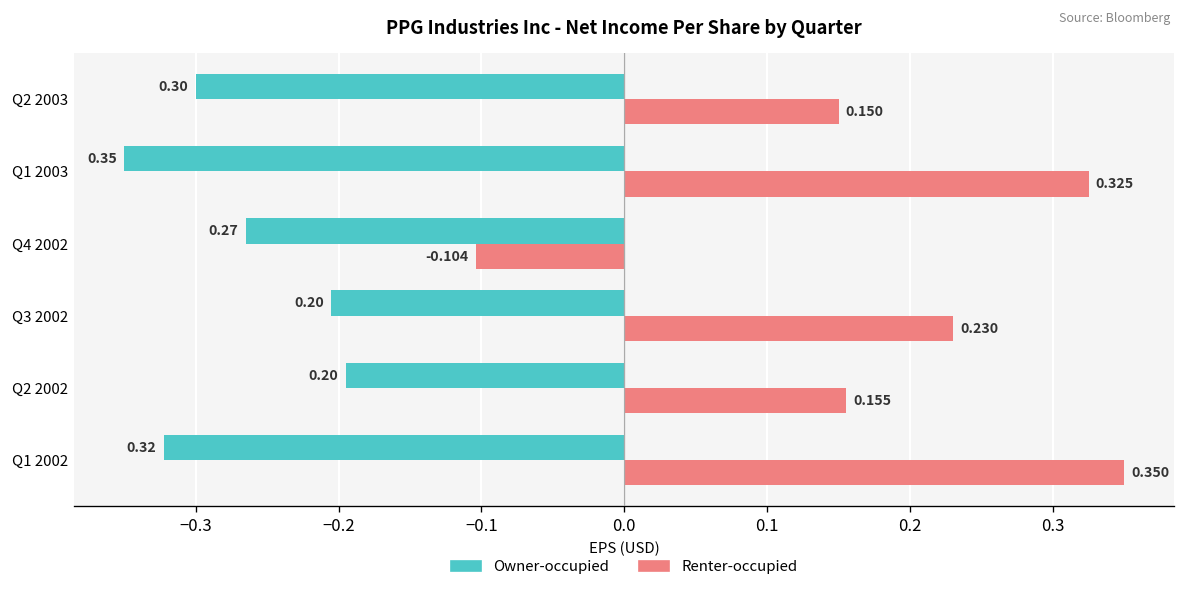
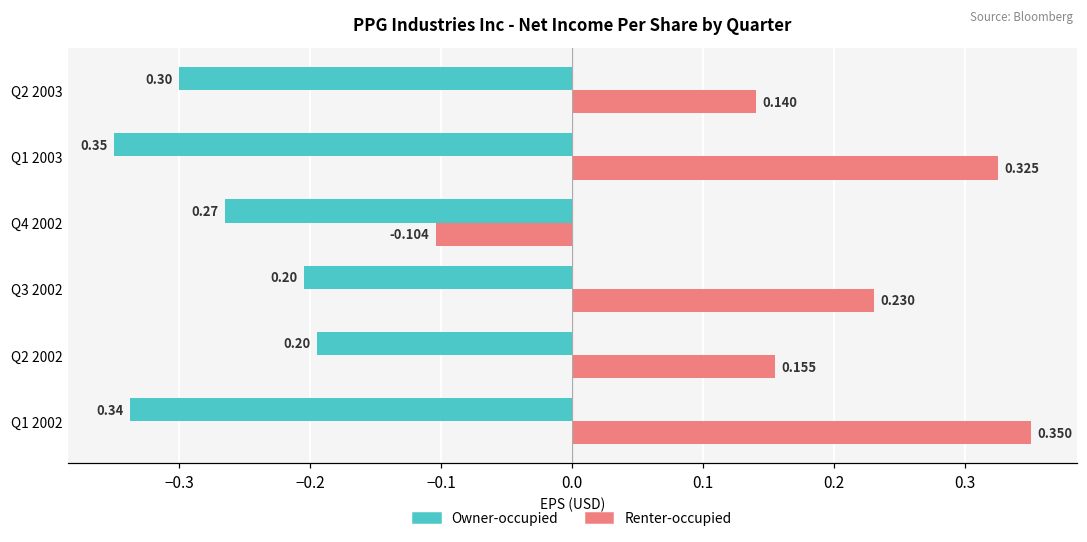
Renter-occupied, Q2 2003: 0.150 -> 0.140
Owner-occupied, Q1 2002: 0.32 -> 0.34
